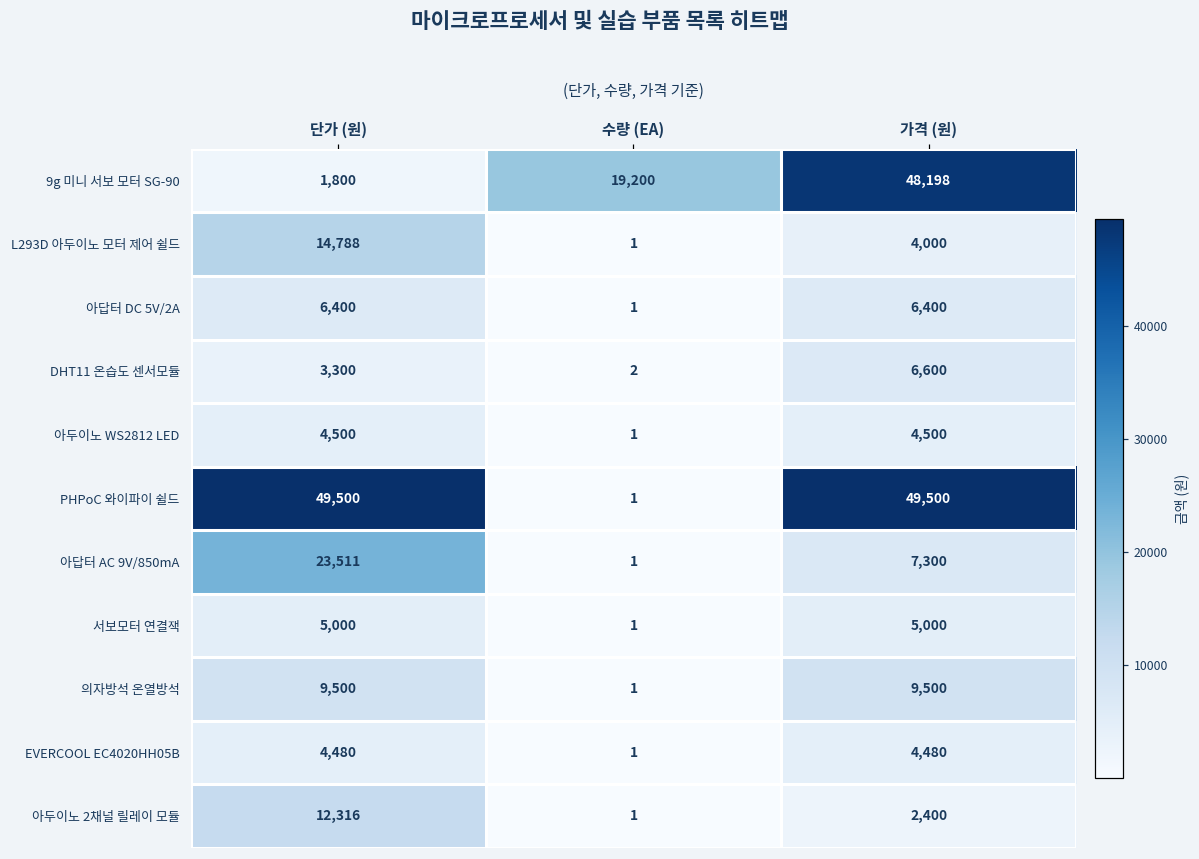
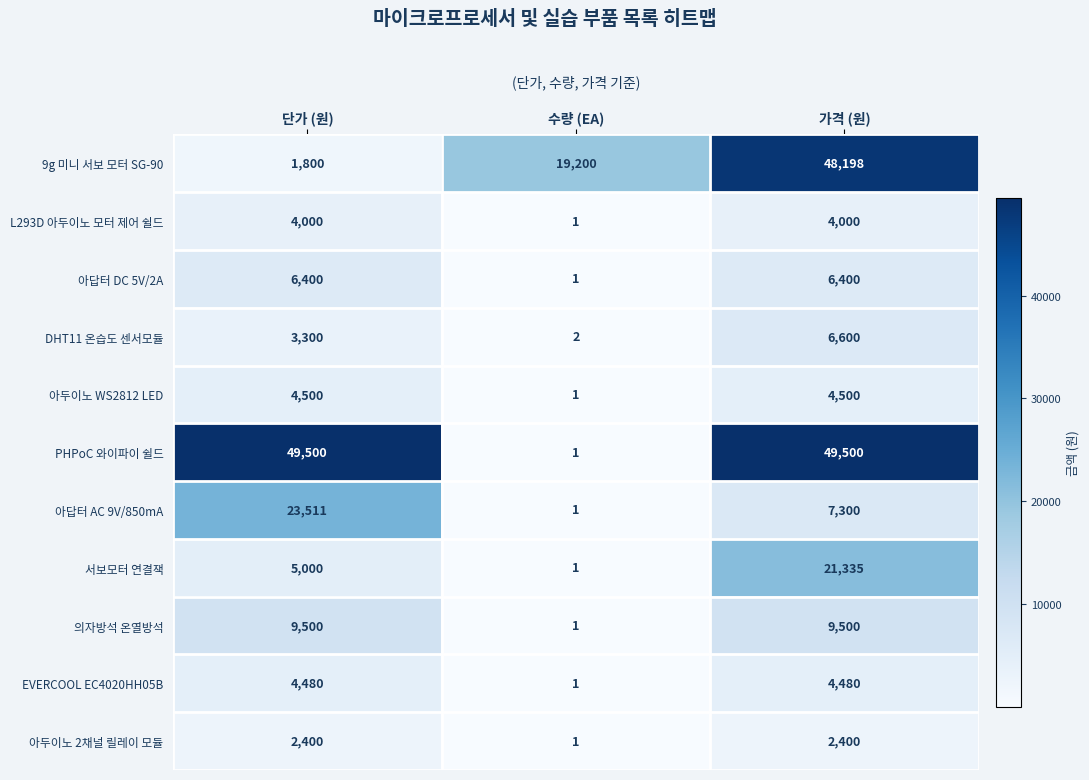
L293D 아두이노 모터 제어 쉴드, 단가 (원): 14,788 -> 4,000
서보모터 연결잭, 가격 (원): 5,000 -> 21,335
아두이노 2채널 릴레이 모듈, 단가 (원): 12,316 -> 2,400
